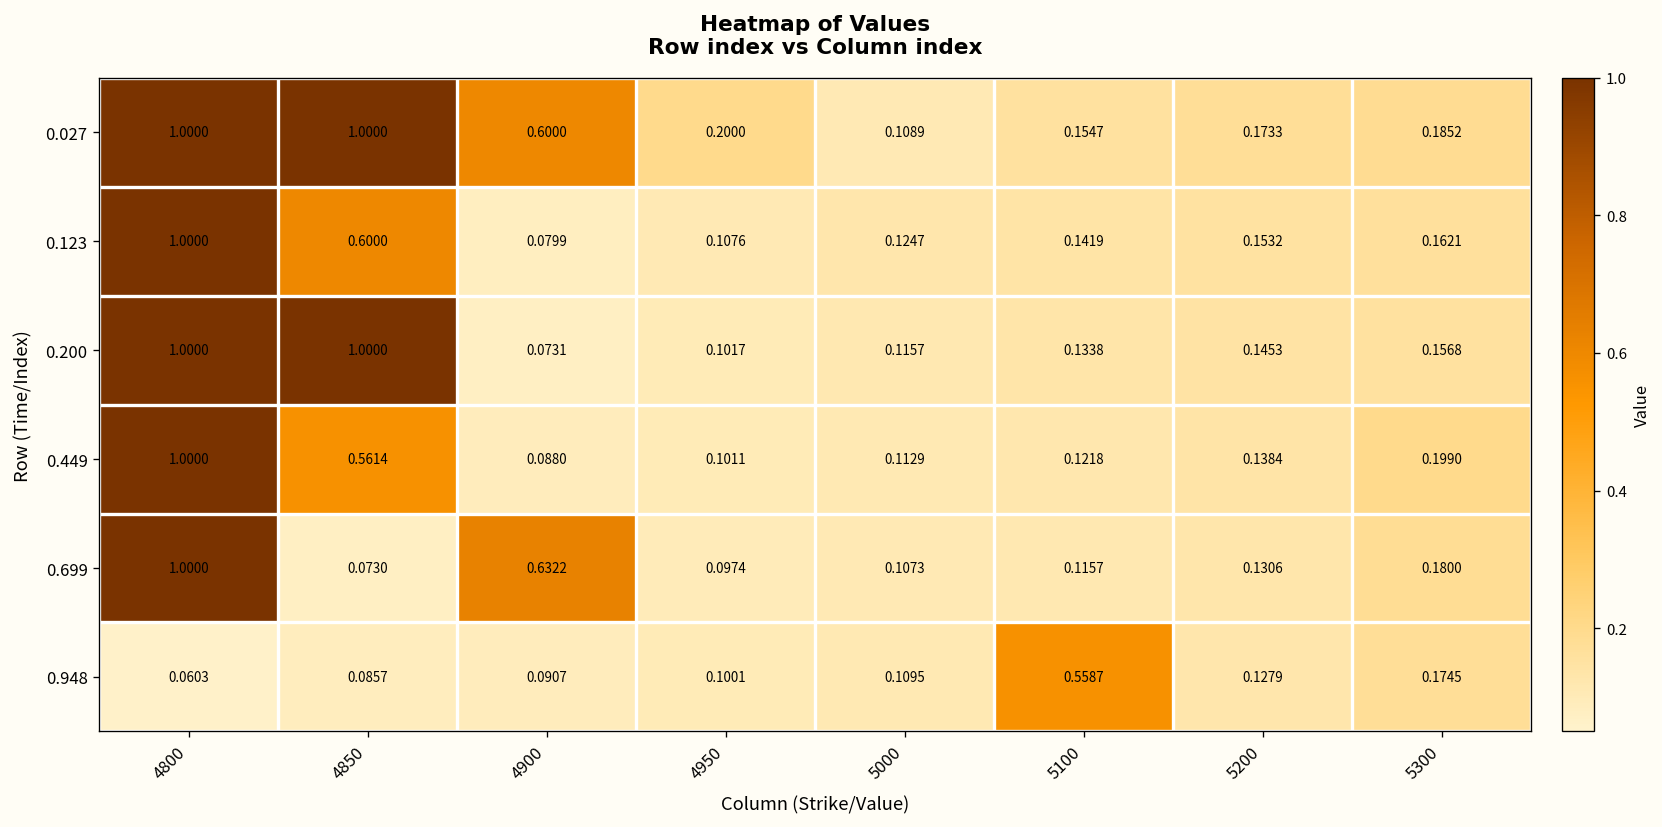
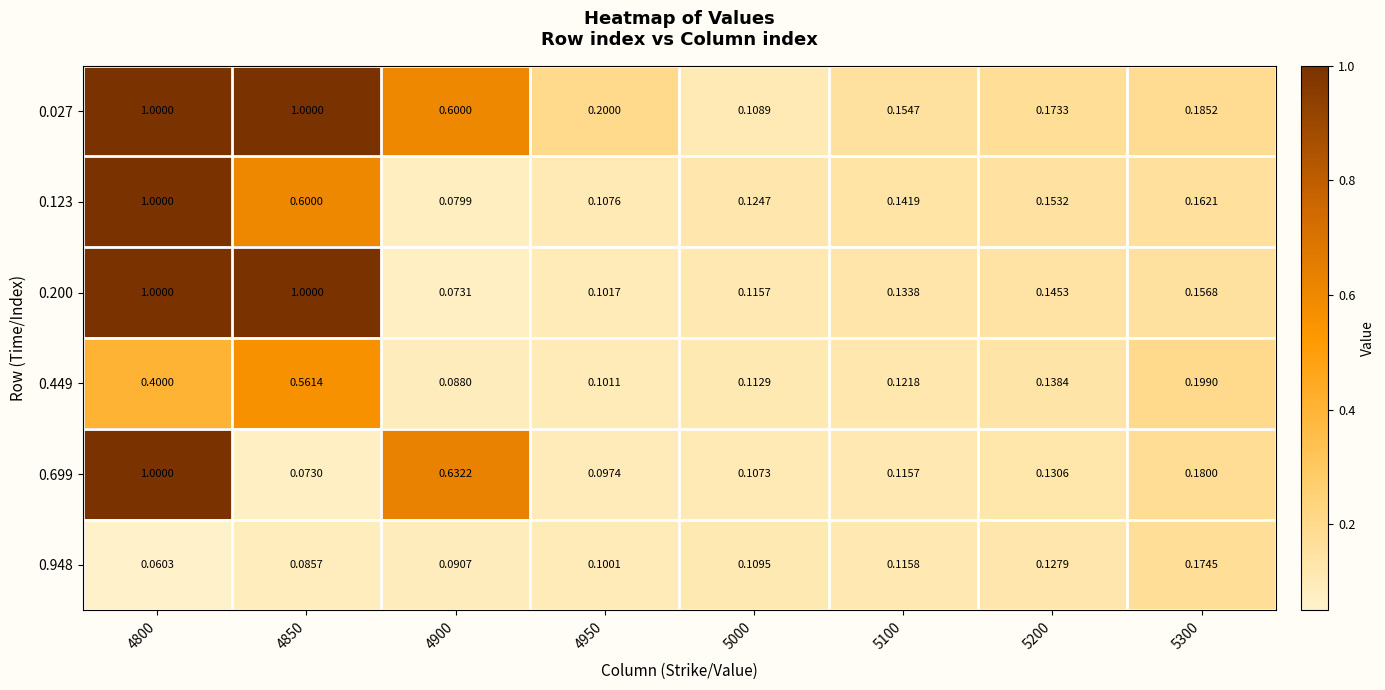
0.449, 4800: 1.0000 -> 0.4000
0.948, 5100: 0.5587 -> 0.1158
